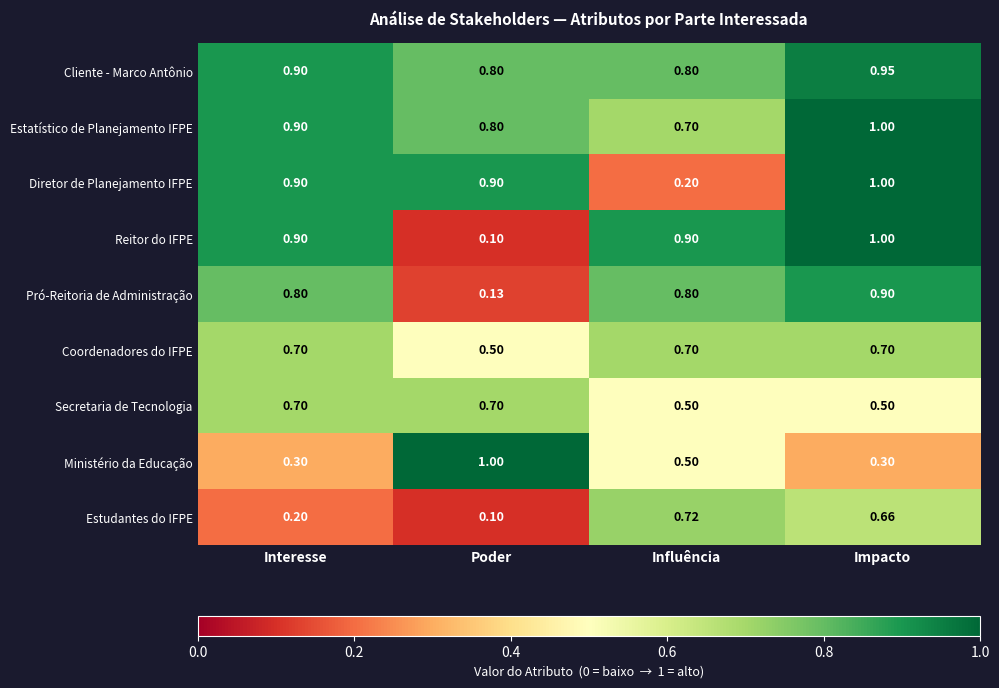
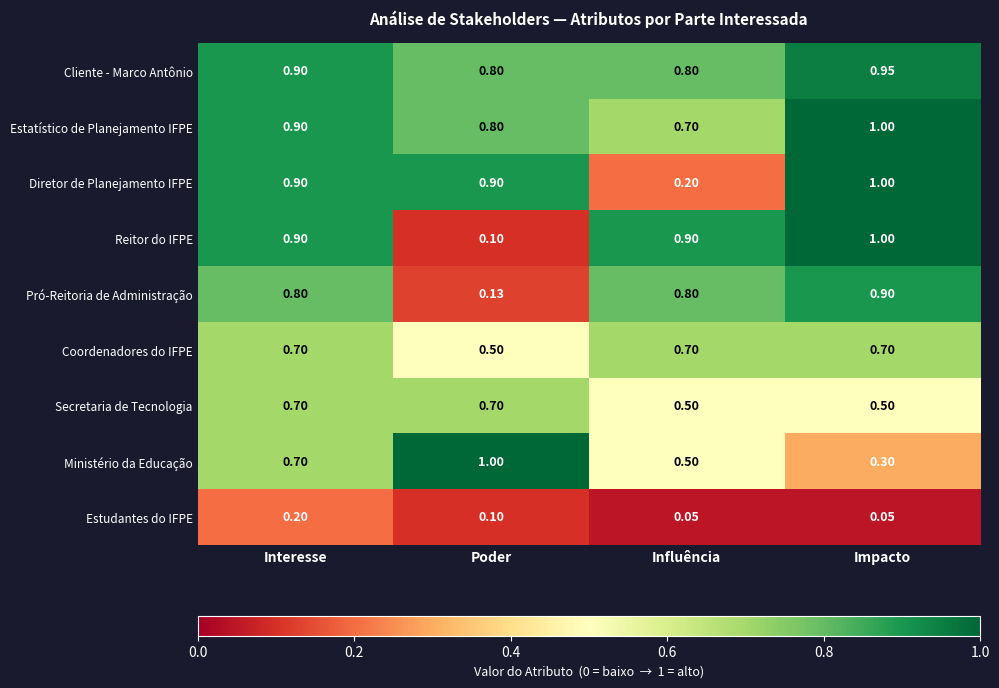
Ministério da Educação, Interesse: 0.30 -> 0.70
Estudantes do IFPE, Influência: 0.72 -> 0.05
Estudantes do IFPE, Impacto: 0.66 -> 0.05
